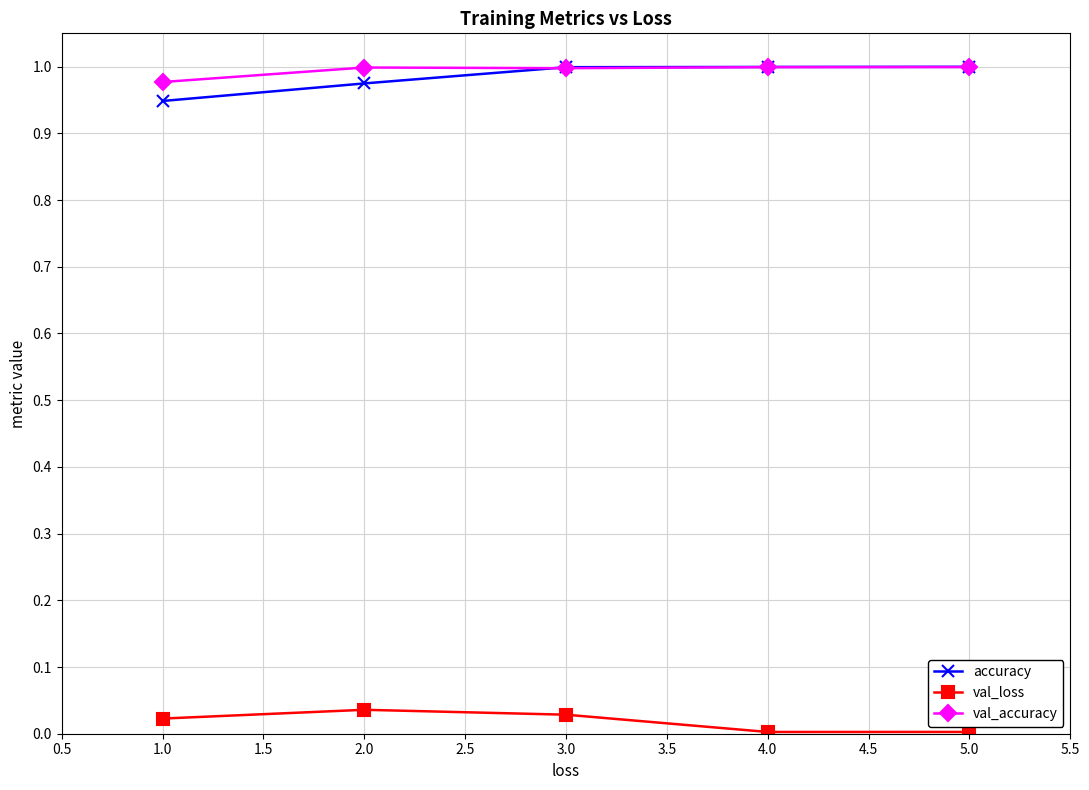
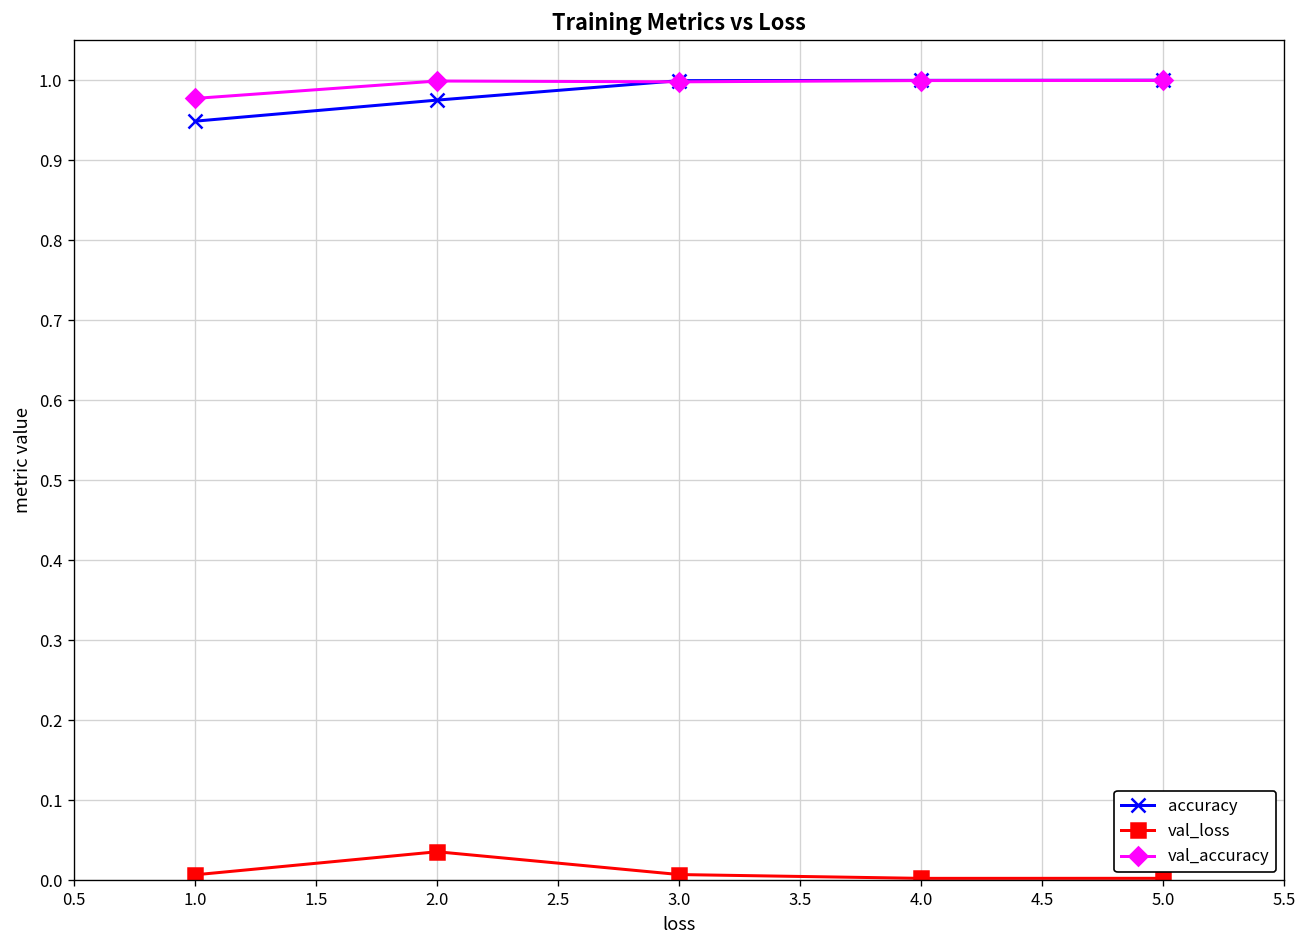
val_loss, 1.0: 0.02 -> 0.01
val_loss, 3.0: 0.03 -> 0.01
